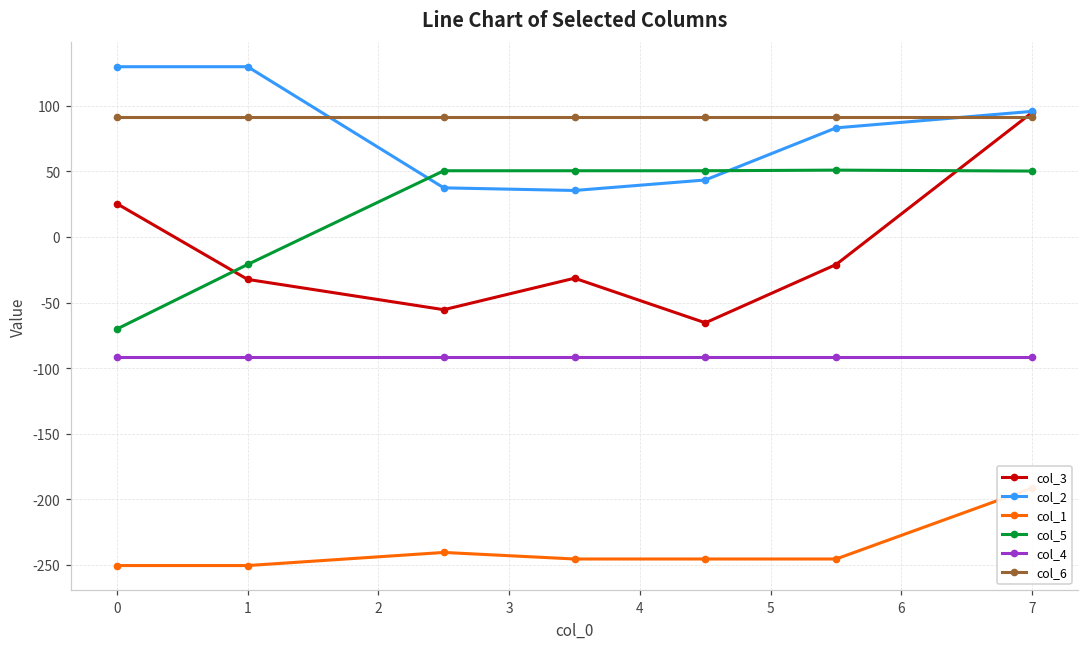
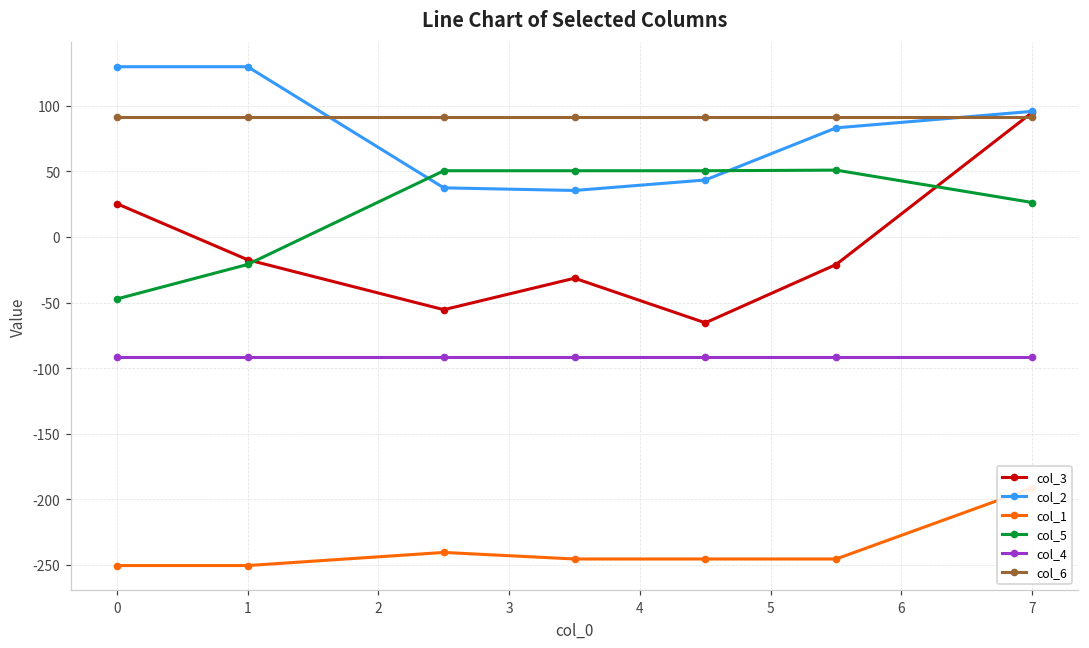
col_5, 0: -70 -> -47
col_3, 1: -32 -> -17
col_5, 7: 50 -> 26
